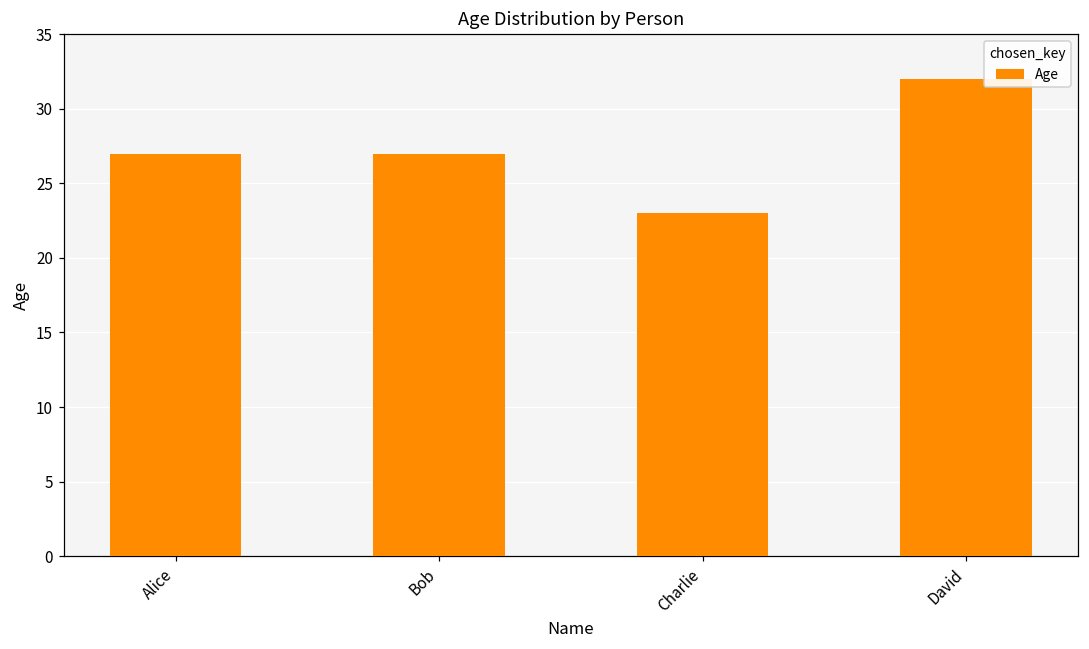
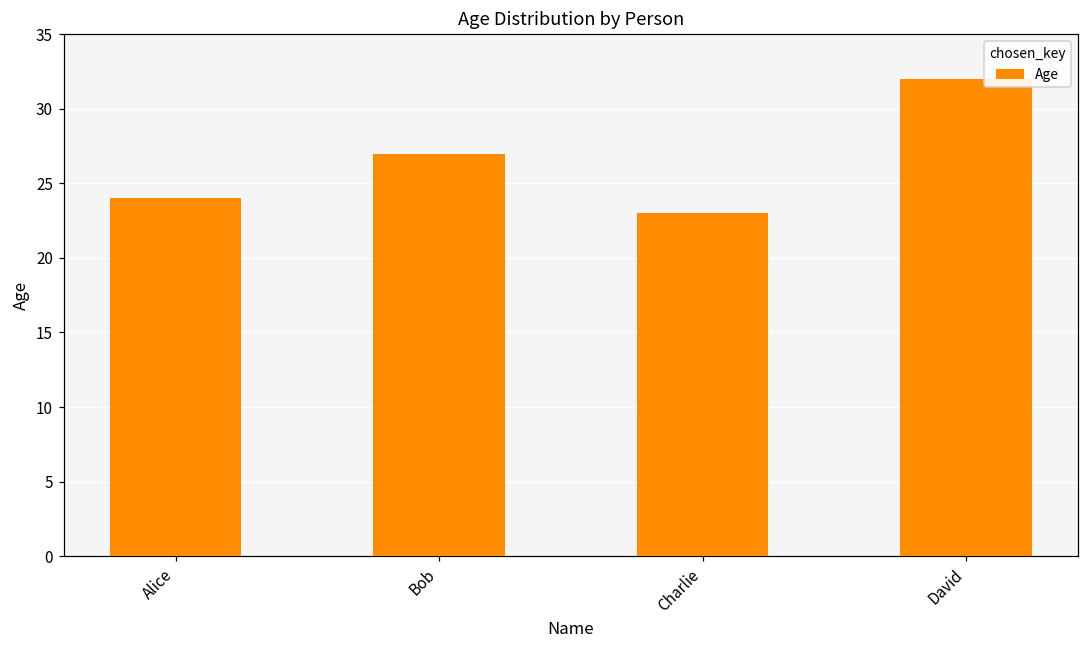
Alice: 27 -> 24
